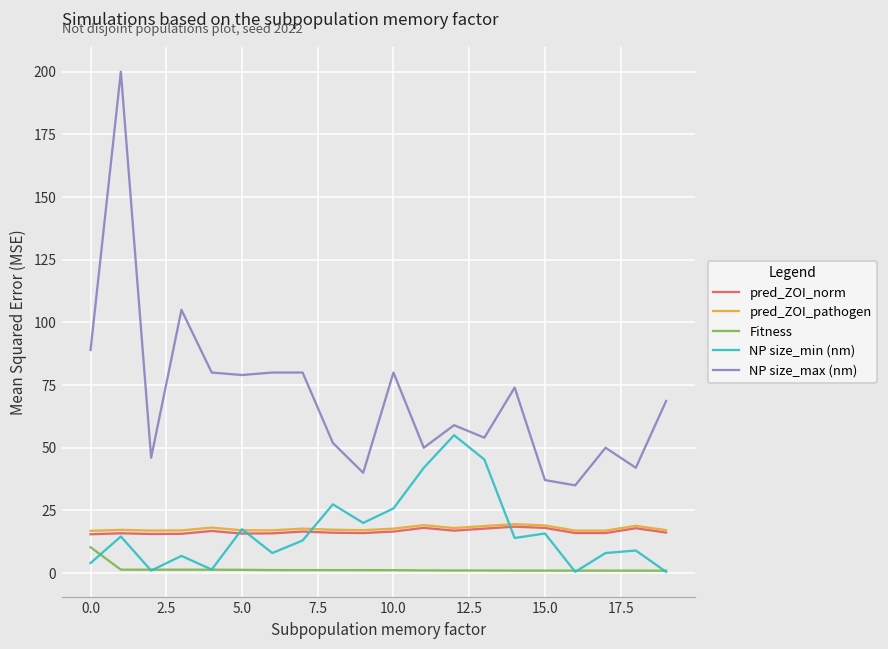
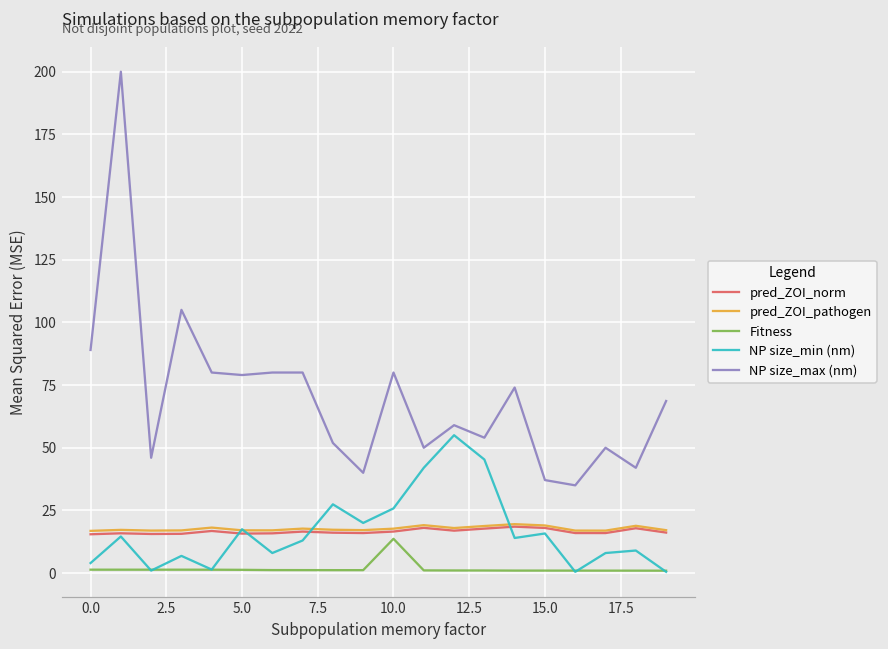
Fitness, 0.0: 10 -> 1
Fitness, 10.0: 1 -> 14
